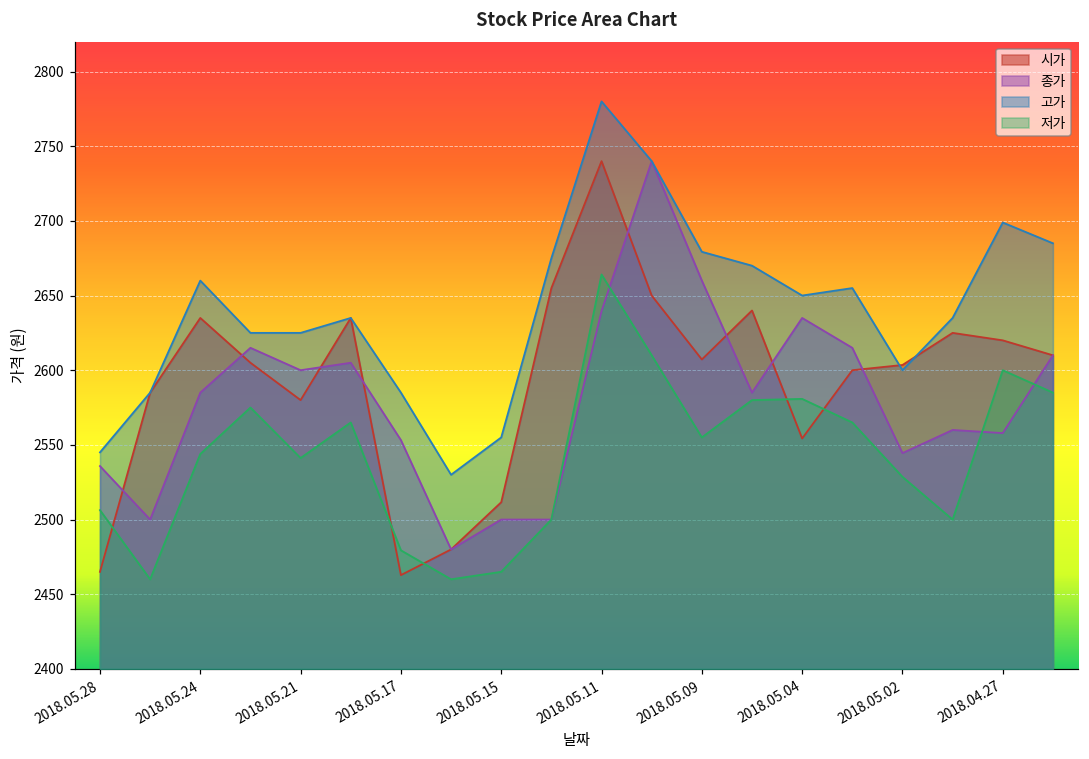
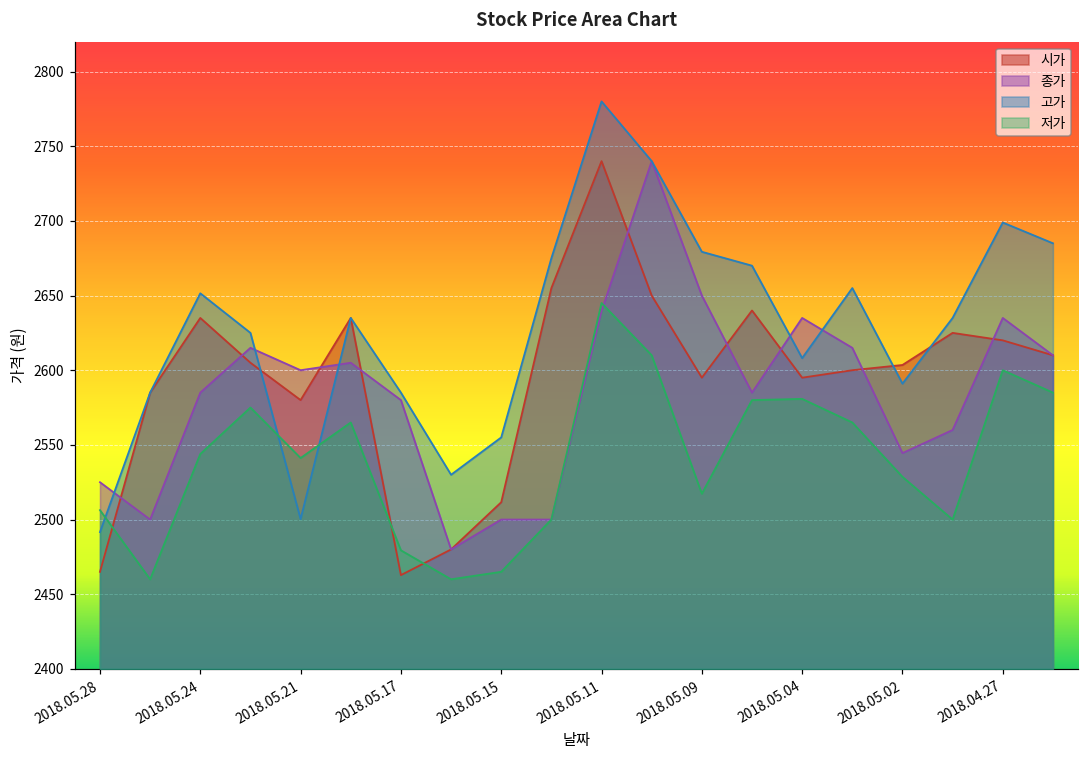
종가, 2018.05.28: 2536 -> 2525
고가, 2018.05.28: 2545 -> 2492
고가, 2018.05.24: 2660 -> 2652
고가, 2018.05.21: 2625 -> 2500
종가, 2018.05.17: 2553 -> 2580
저가, 2018.05.11: 2664 -> 2645
시가, 2018.05.09: 2607 -> 2595
종가, 2018.05.09: 2660 -> 2650
저가, 2018.05.09: 2555 -> 2517
시가, 2018.05.04: 2554 -> 2595
고가, 2018.05.04: 2650 -> 2608
고가, 2018.05.02: 2600 -> 2591
종가, 2018.04.27: 2558 -> 2635
